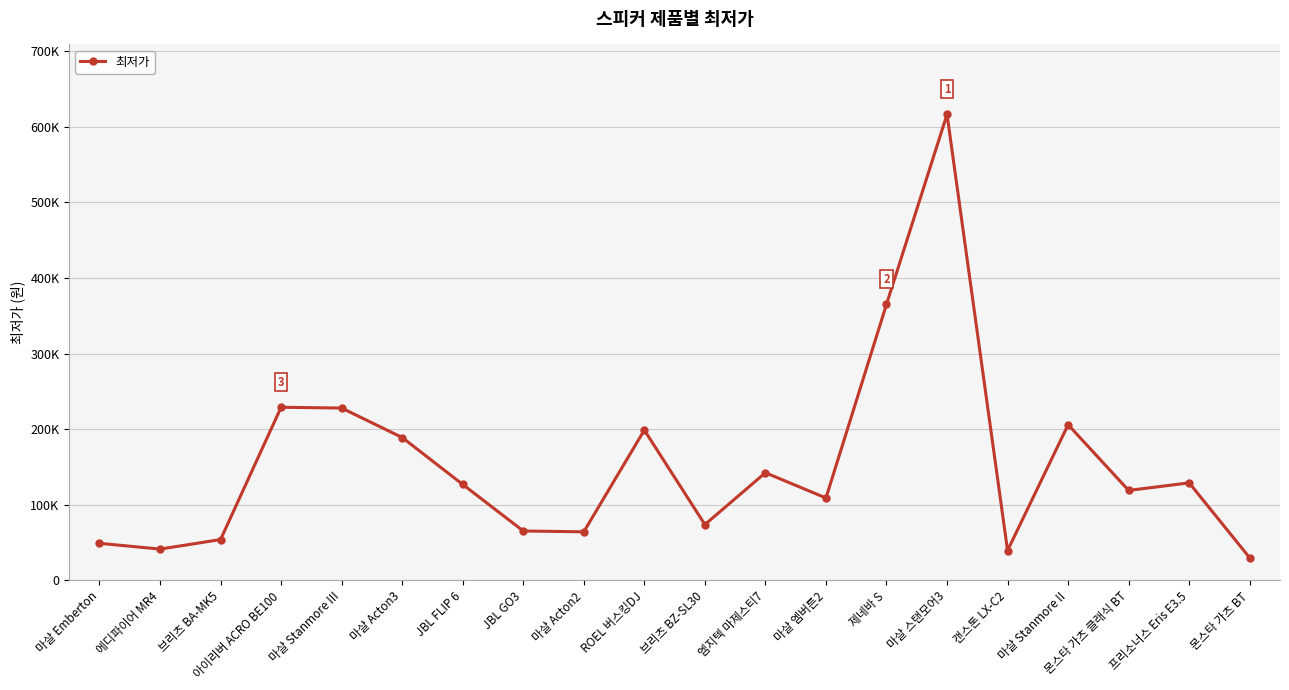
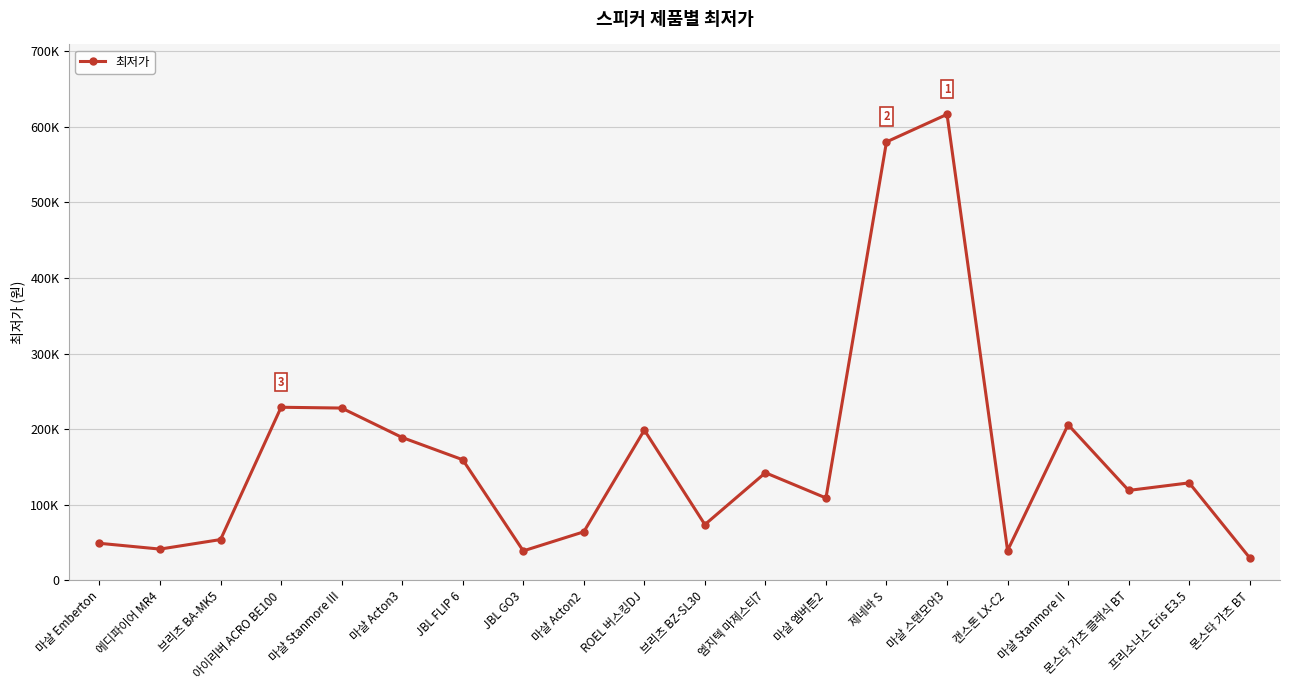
JBL FLIP 6: 130000 -> 160000
JBL GO3: 70000 -> 40000
제네바 S: 370000 -> 580000
